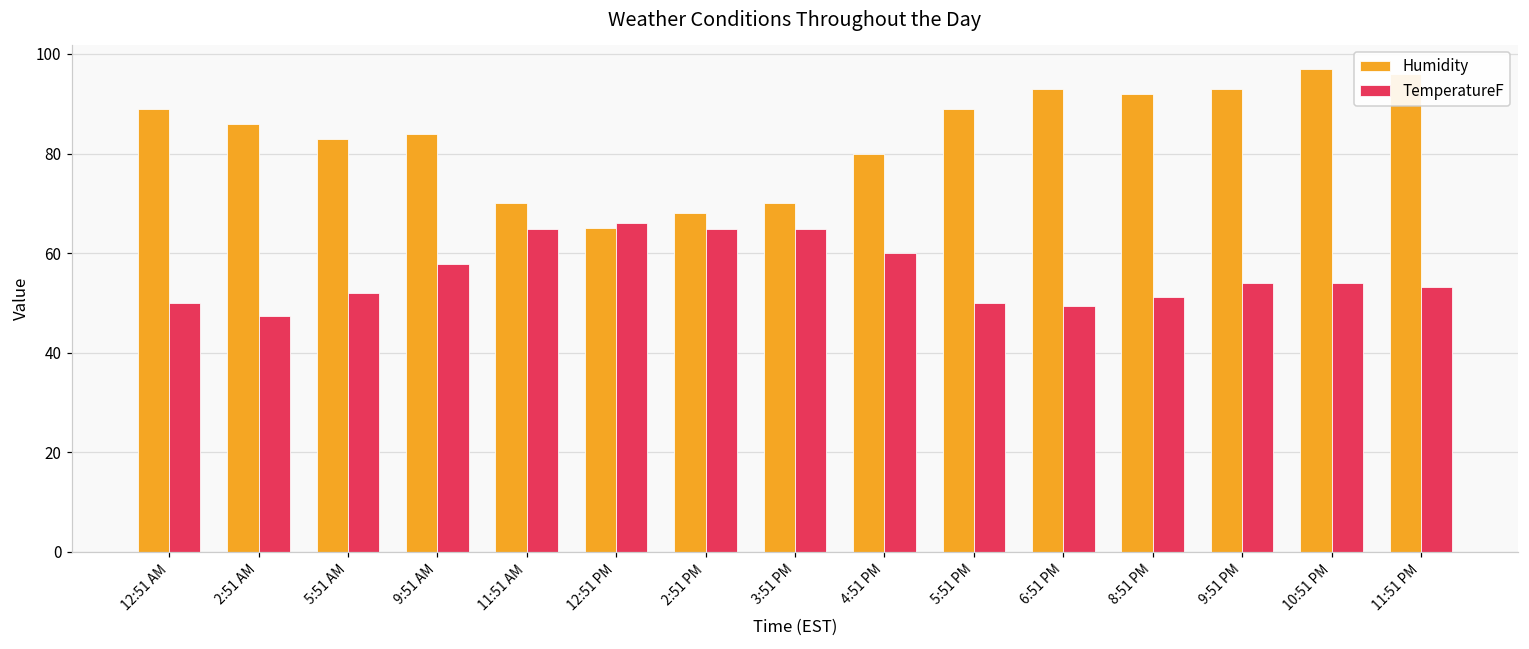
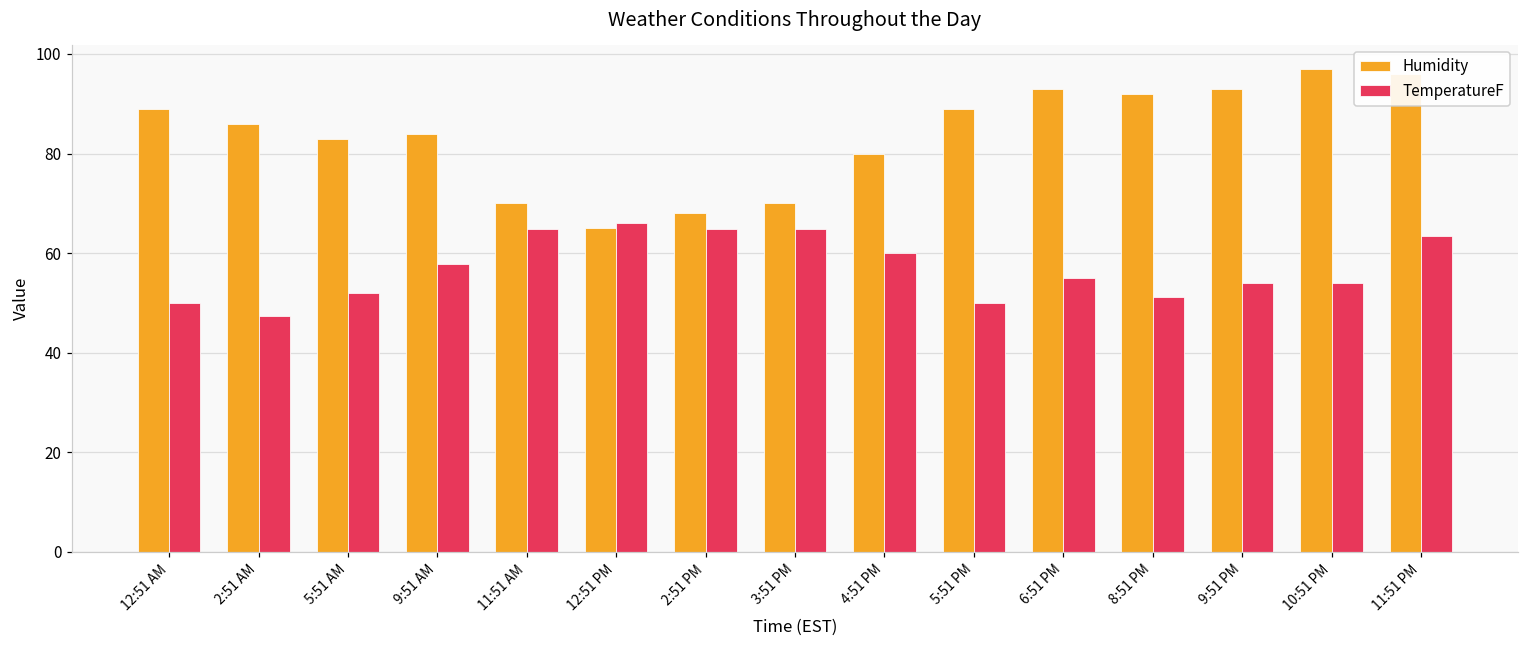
TemperatureF, 6:51 PM: 49 -> 55
TemperatureF, 11:51 PM: 53 -> 63
